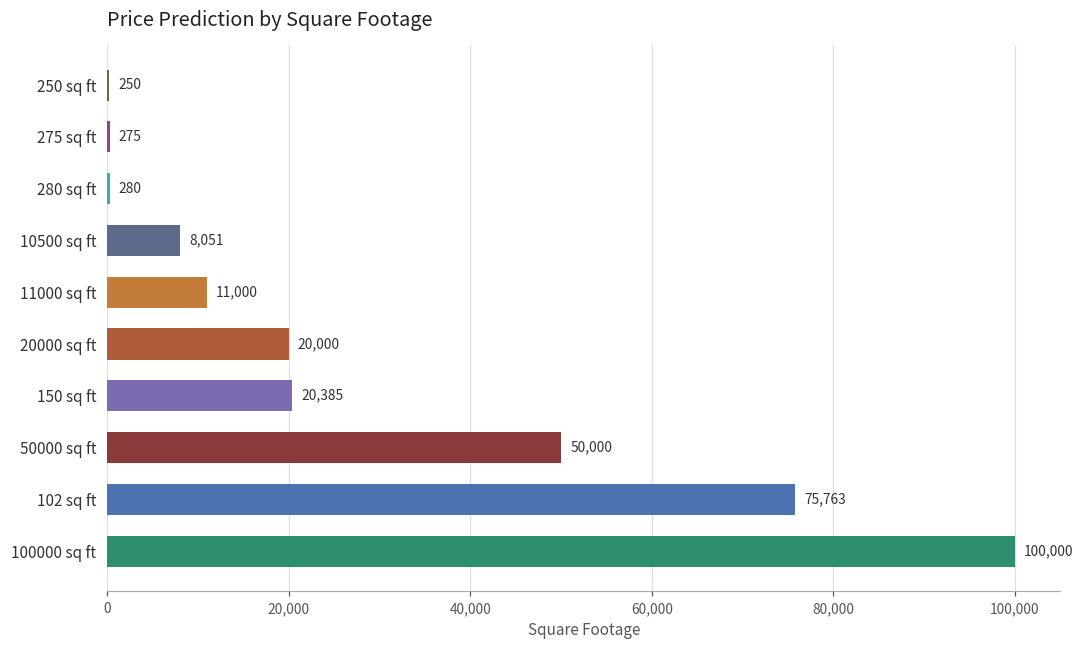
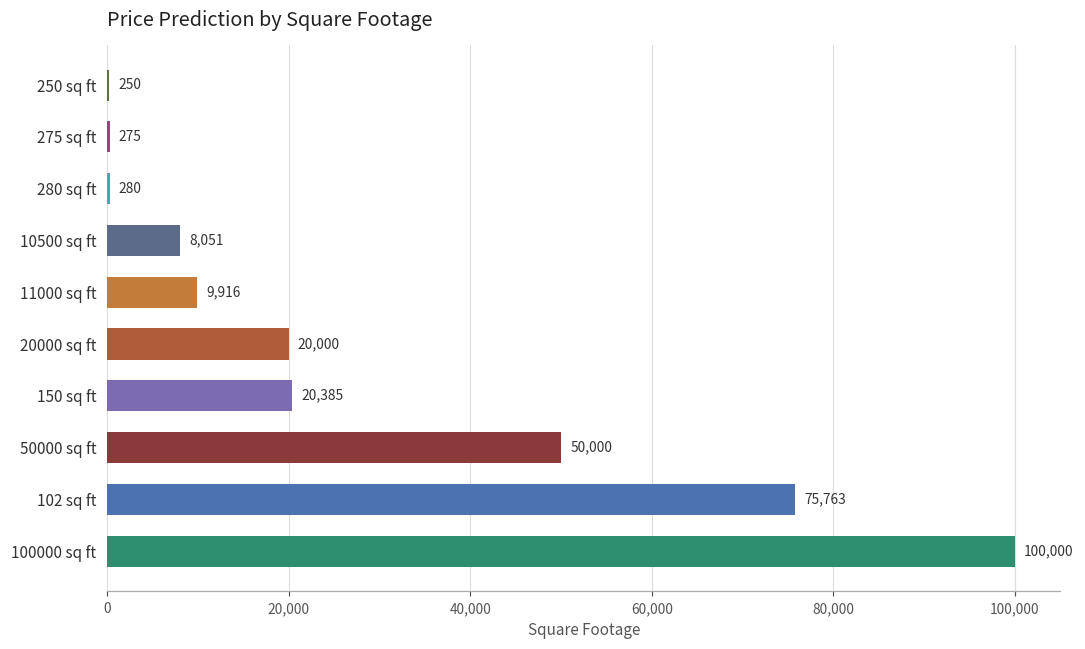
11000 sq ft: 11,000 -> 9,916
